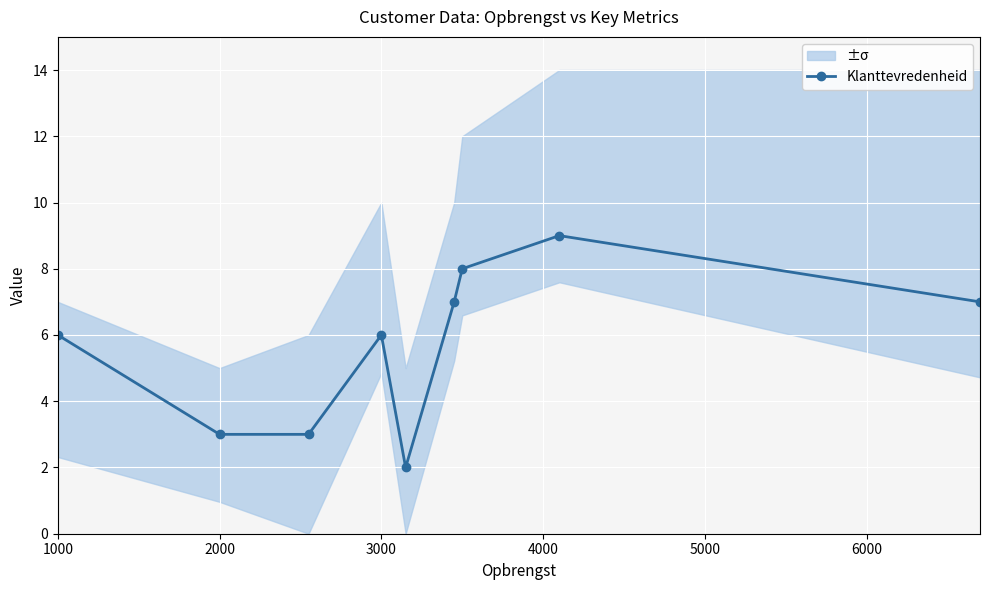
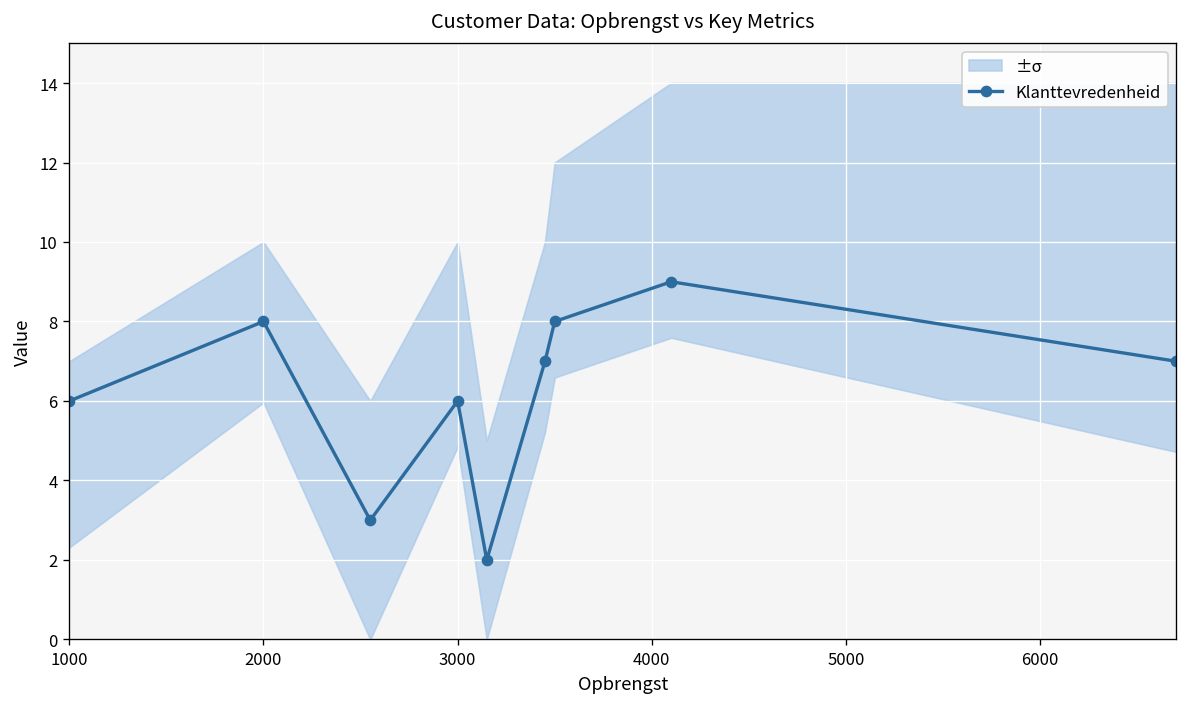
Klanttevredenheid, 2000: 3 -> 8
